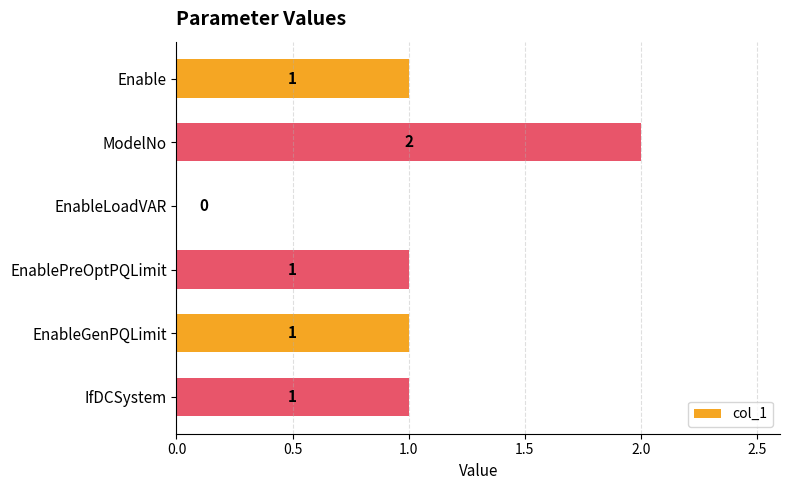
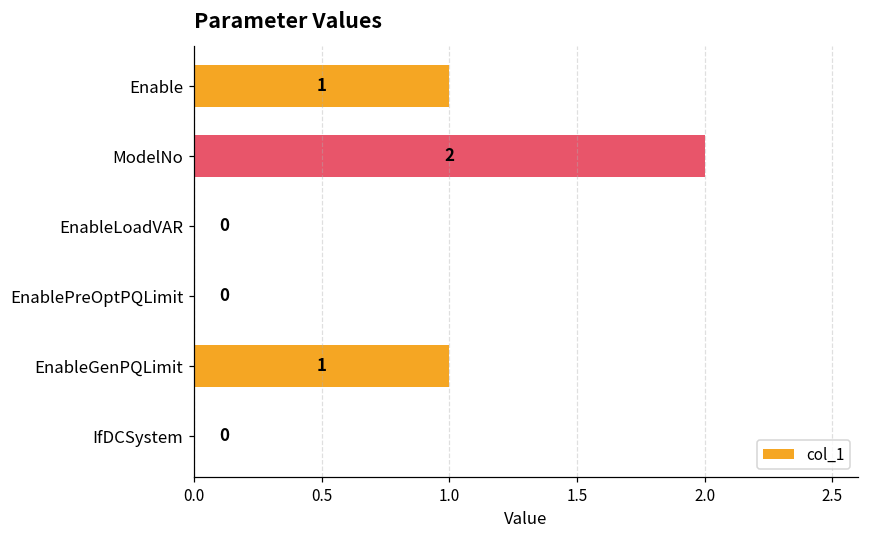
EnablePreOptPQLimit: 1 -> 0
IfDCSystem: 1 -> 0
